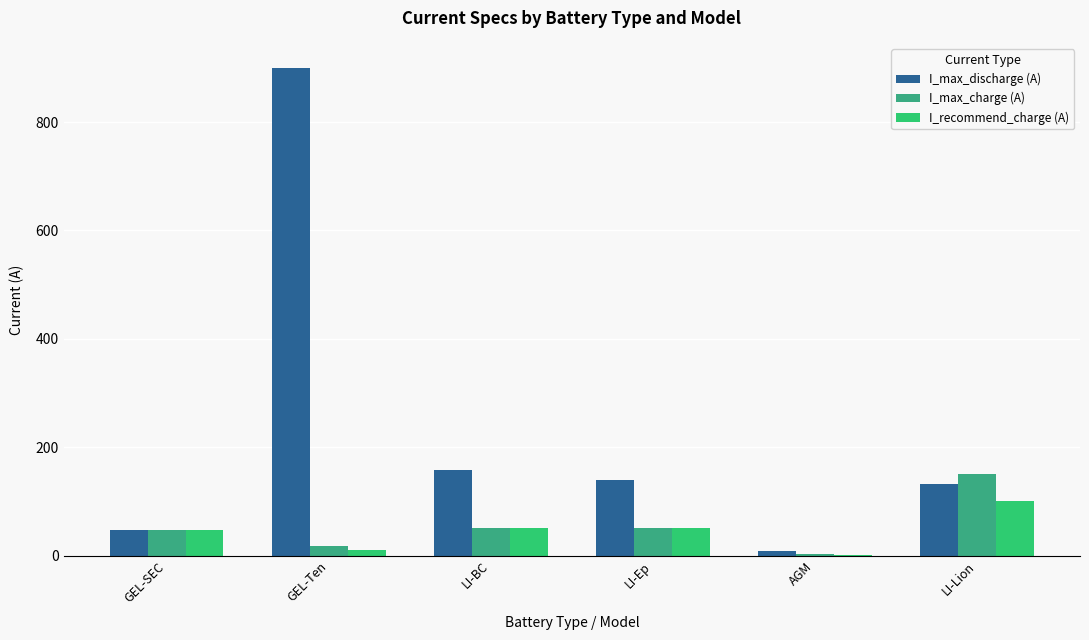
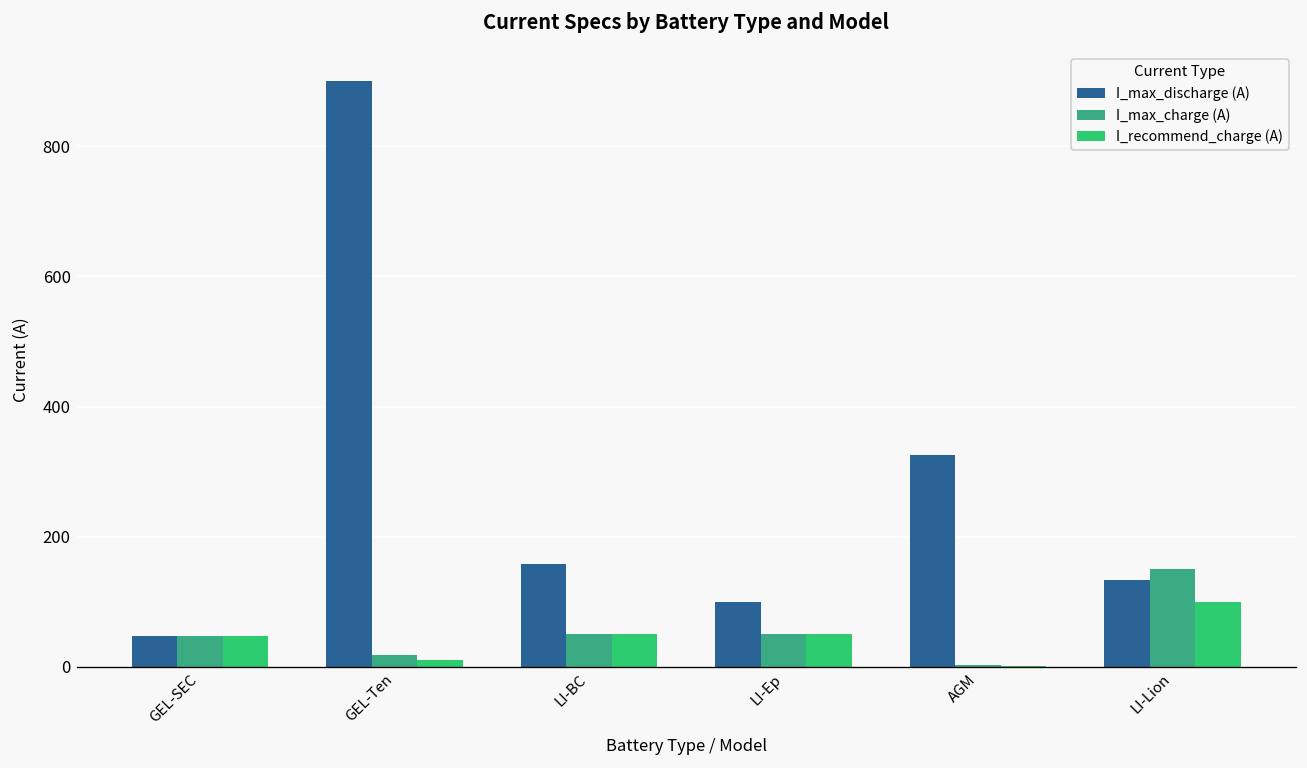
I_max_discharge (A), LI-Ep: 140 -> 100
I_max_discharge (A), AGM: 10 -> 330
